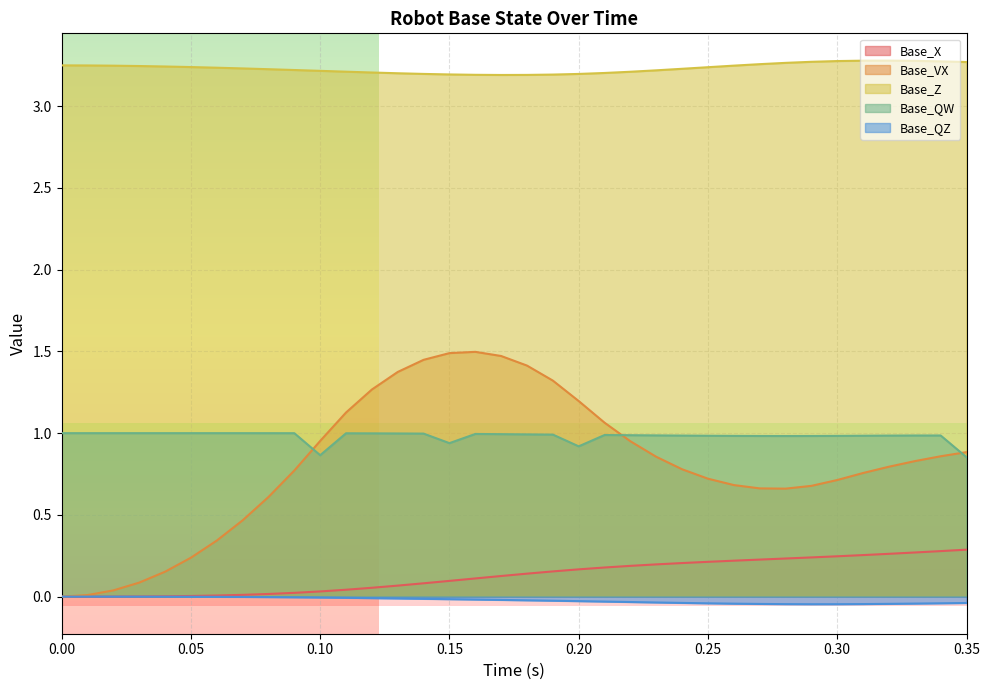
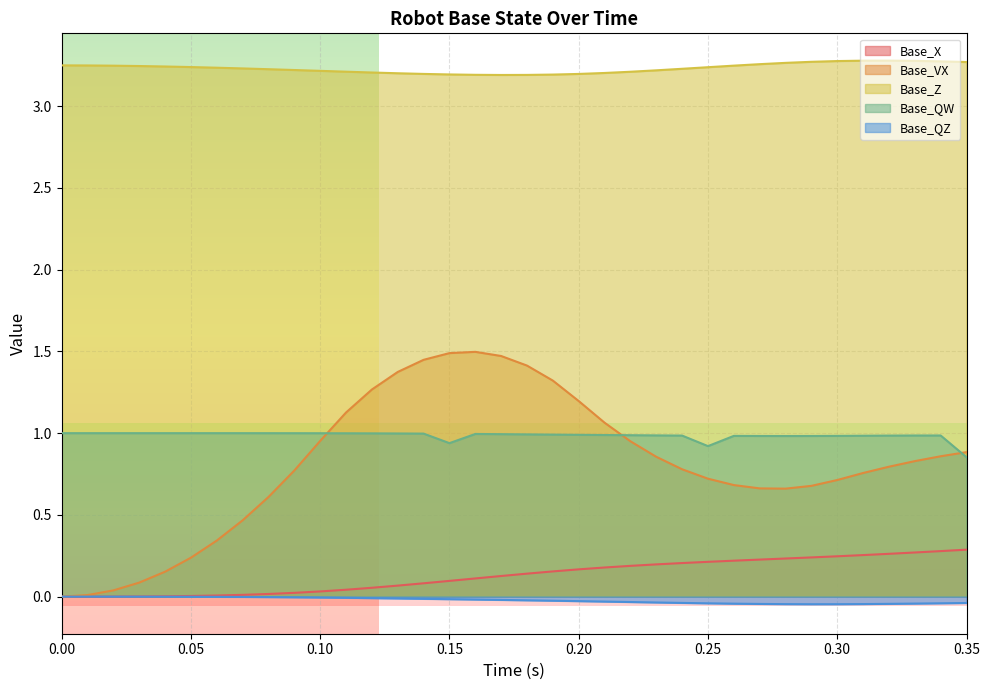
Base_QW, 0.10: 0.87 -> 1.00
Base_QW, 0.20: 0.92 -> 0.99
Base_QW, 0.25: 0.98 -> 0.92
